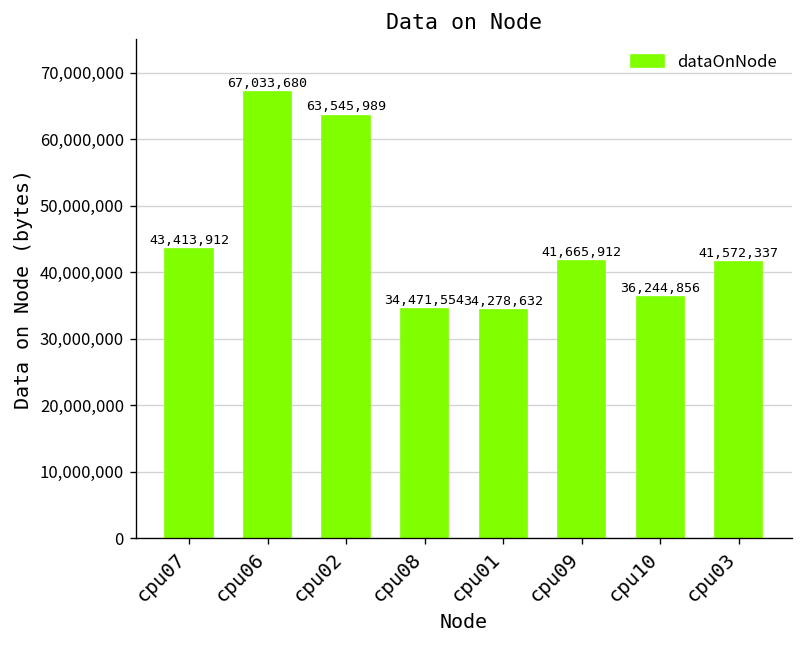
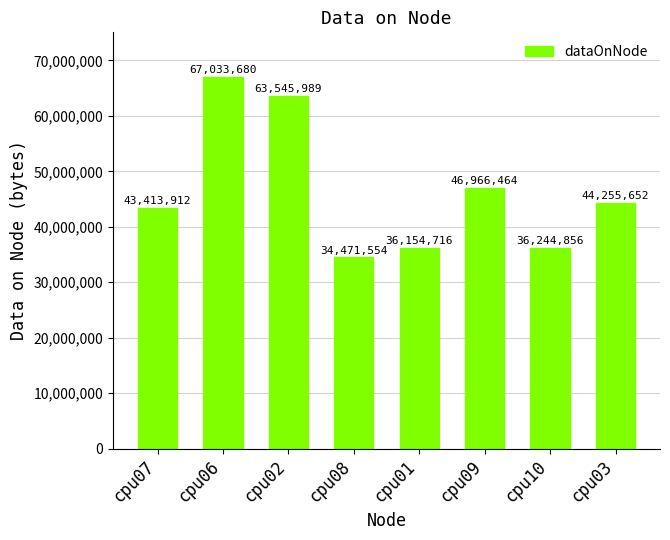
cpu01: 34,278,632 -> 36,154,716
cpu09: 41,665,912 -> 46,966,464
cpu03: 41,572,337 -> 44,255,652
